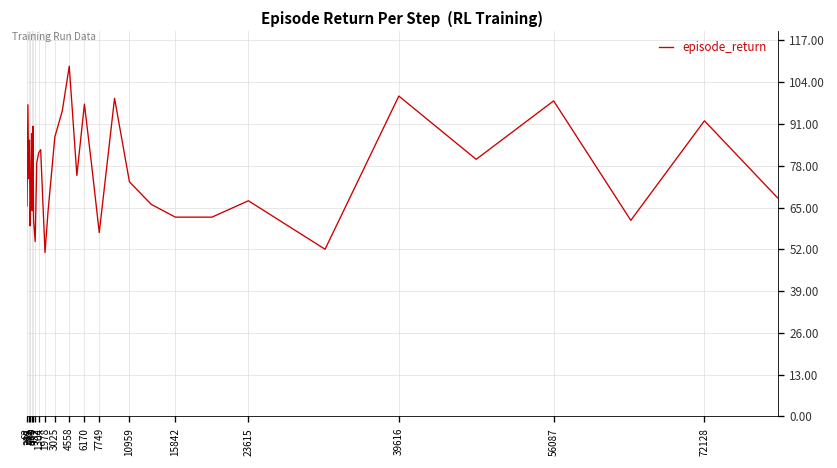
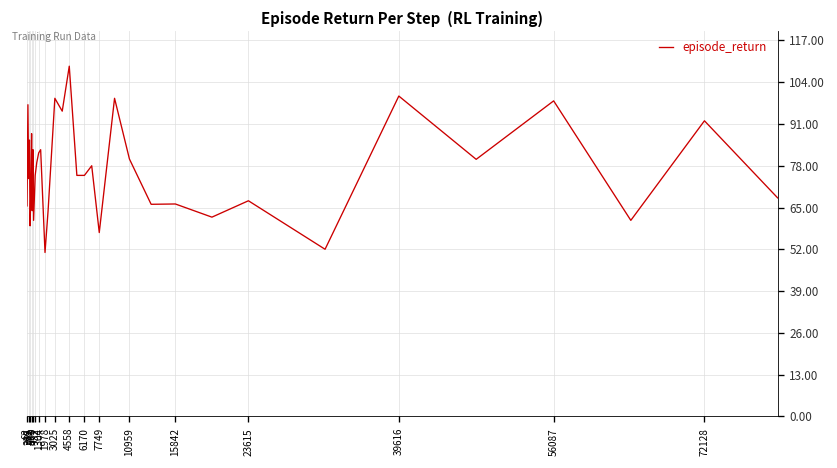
700: 90 -> 83
932: 54 -> 75
3025: 87 -> 99
6170: 97 -> 75
10959: 73 -> 80
15842: 62 -> 66
